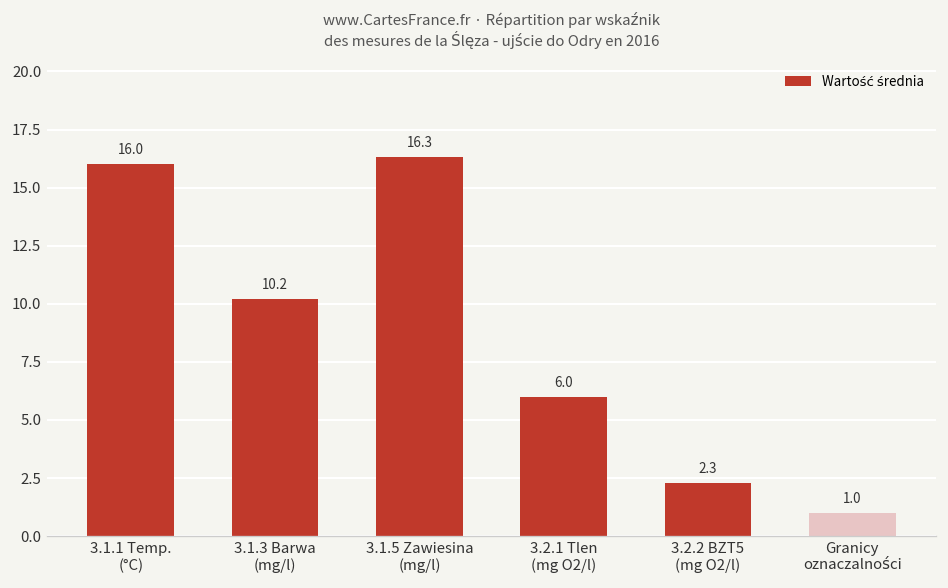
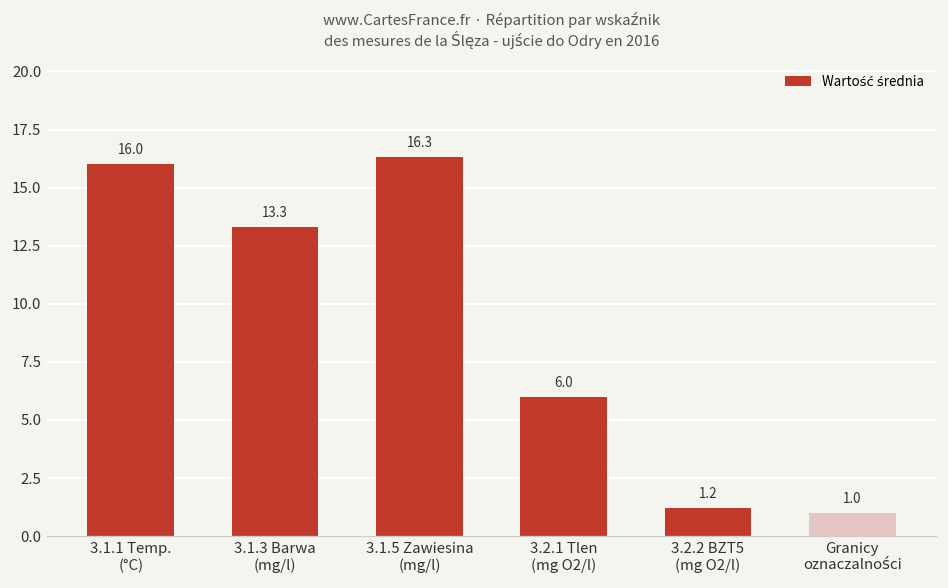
3.1.3 Barwa (mg/l): 10.2 -> 13.3
3.2.2 BZT5 (mg O2/l): 2.3 -> 1.2
